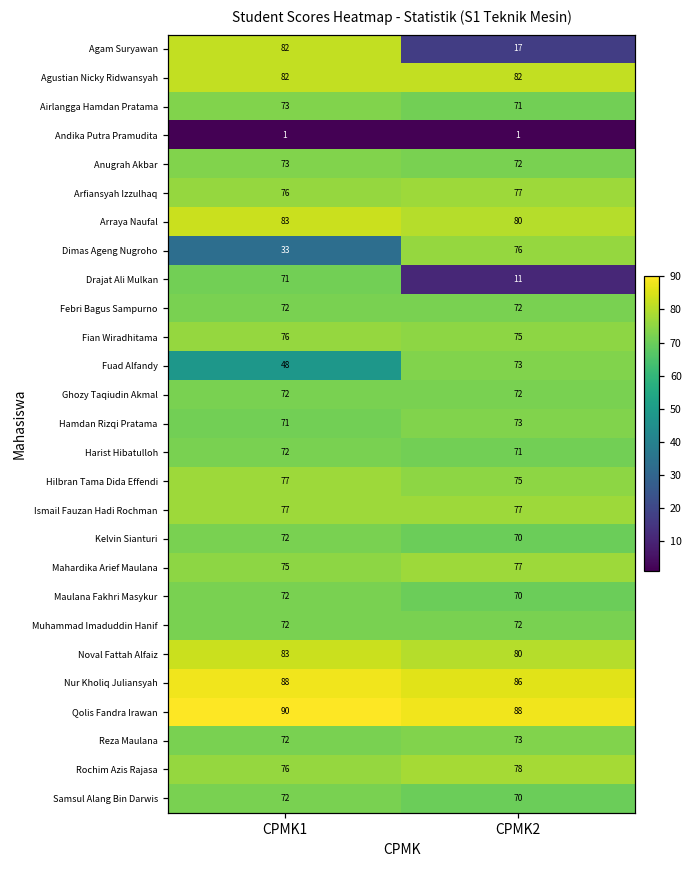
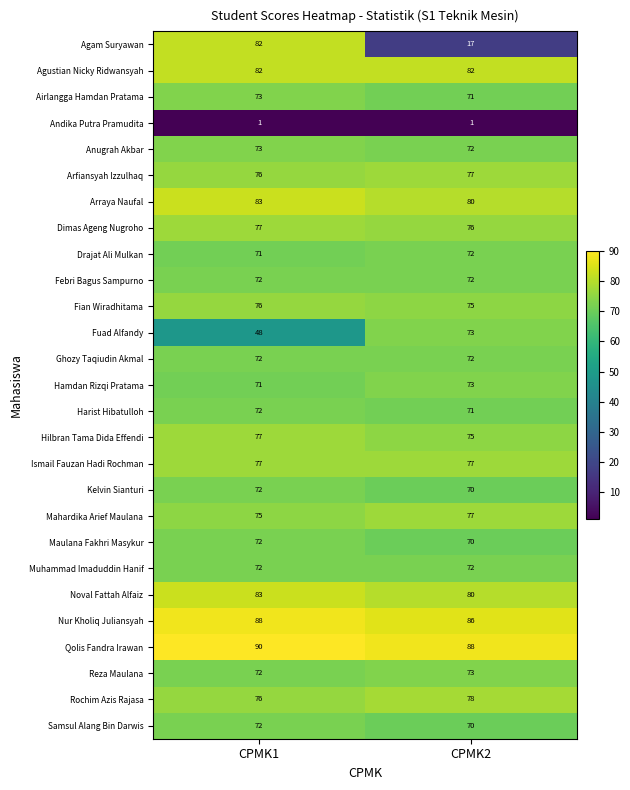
Dimas Ageng Nugroho, CPMK1: 33 -> 77
Drajat Ali Mulkan, CPMK2: 11 -> 72
